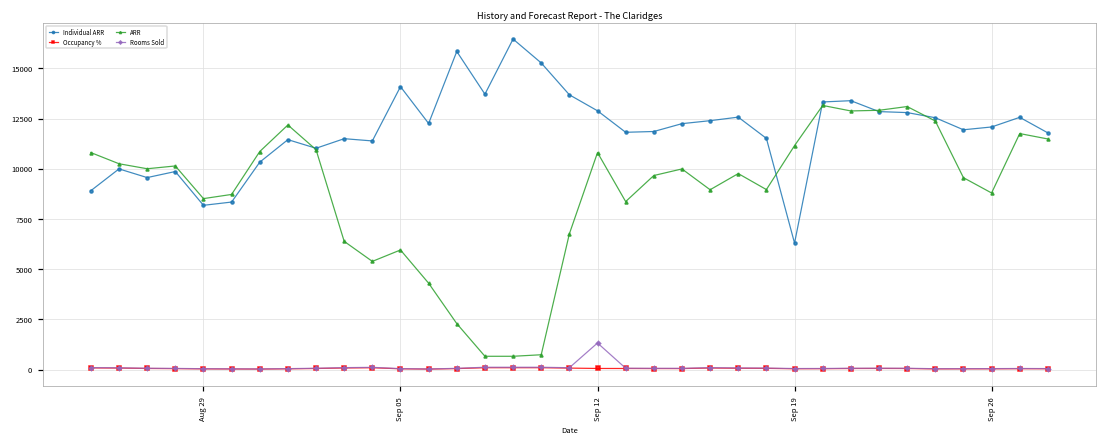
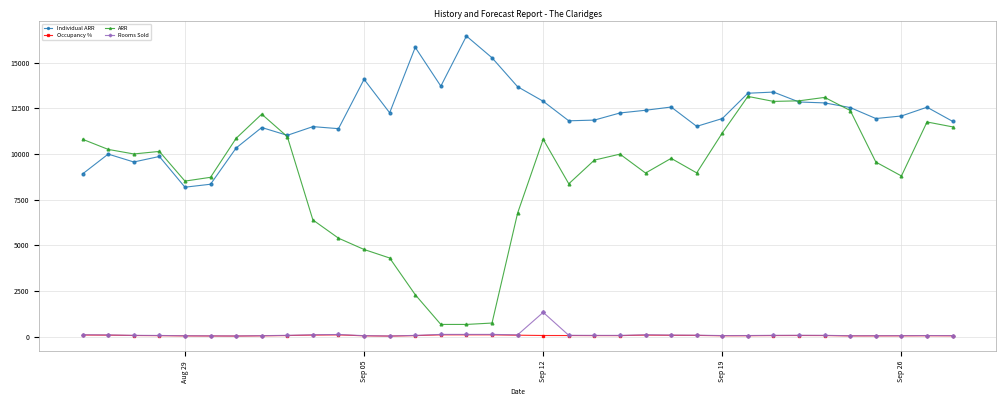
ARR, Sep 05: 6000 -> 4800
Individual ARR, Sep 19: 6300 -> 11900
